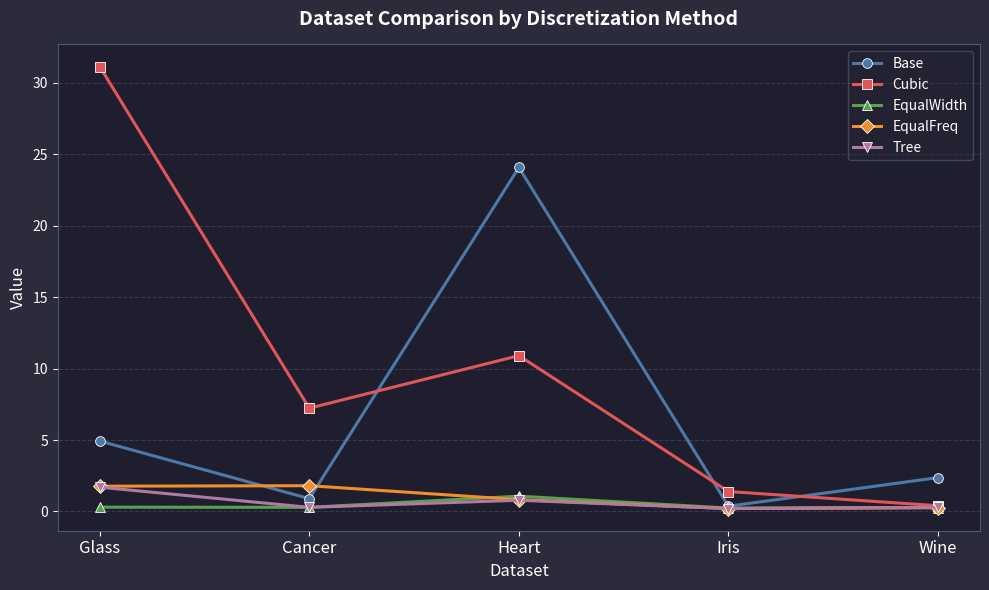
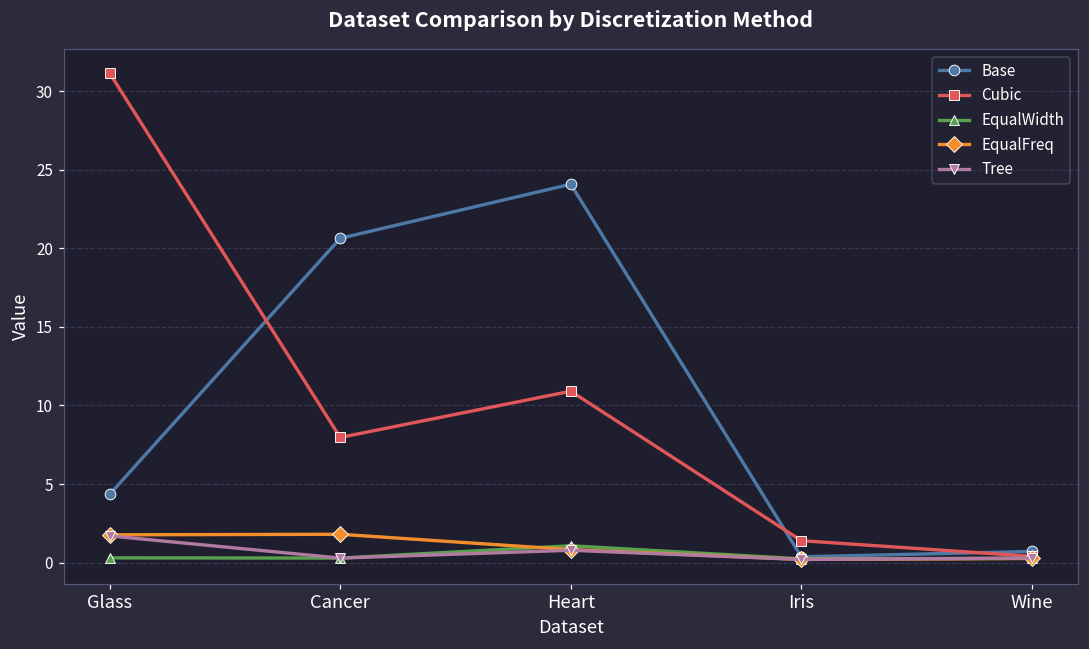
Base, Glass: 4.9 -> 4.3
Base, Cancer: 0.9 -> 20.6
Cubic, Cancer: 7.2 -> 8.0
Base, Wine: 2.4 -> 0.7
